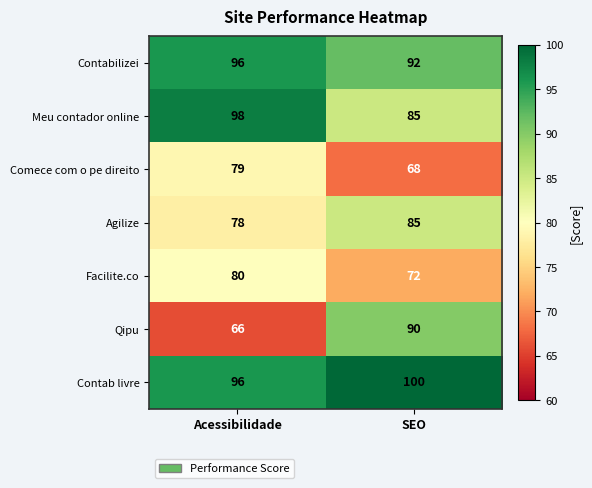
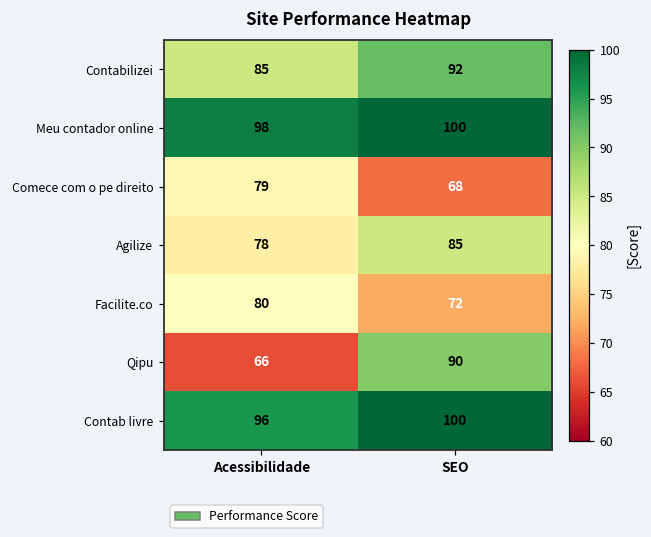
Contabilizei, Acessibilidade: 96 -> 85
Meu contador online, SEO: 85 -> 100
